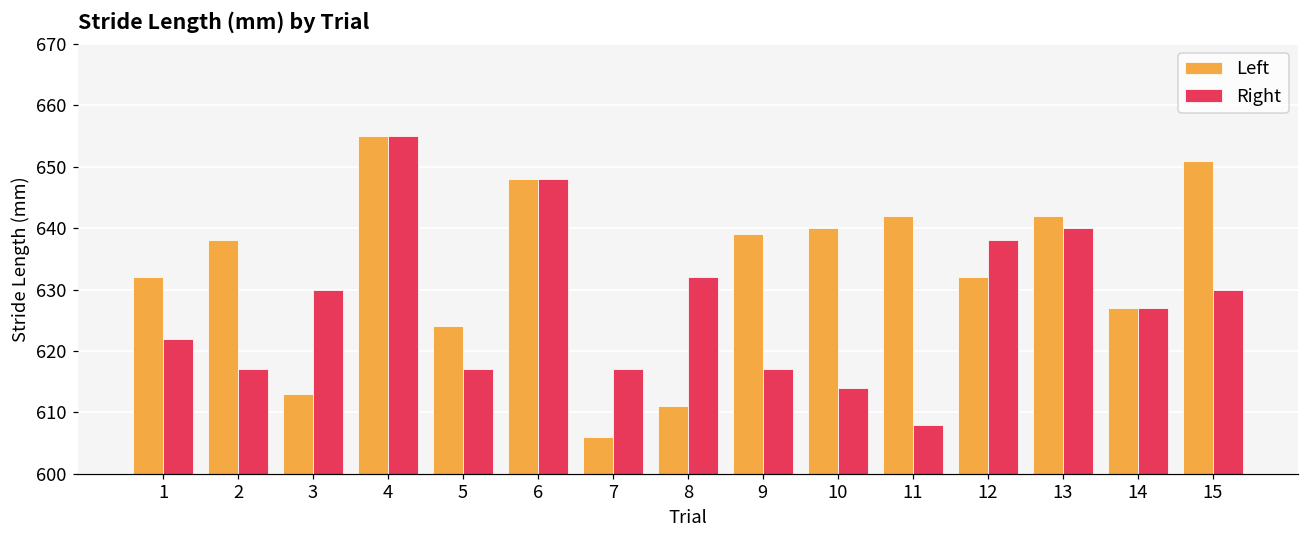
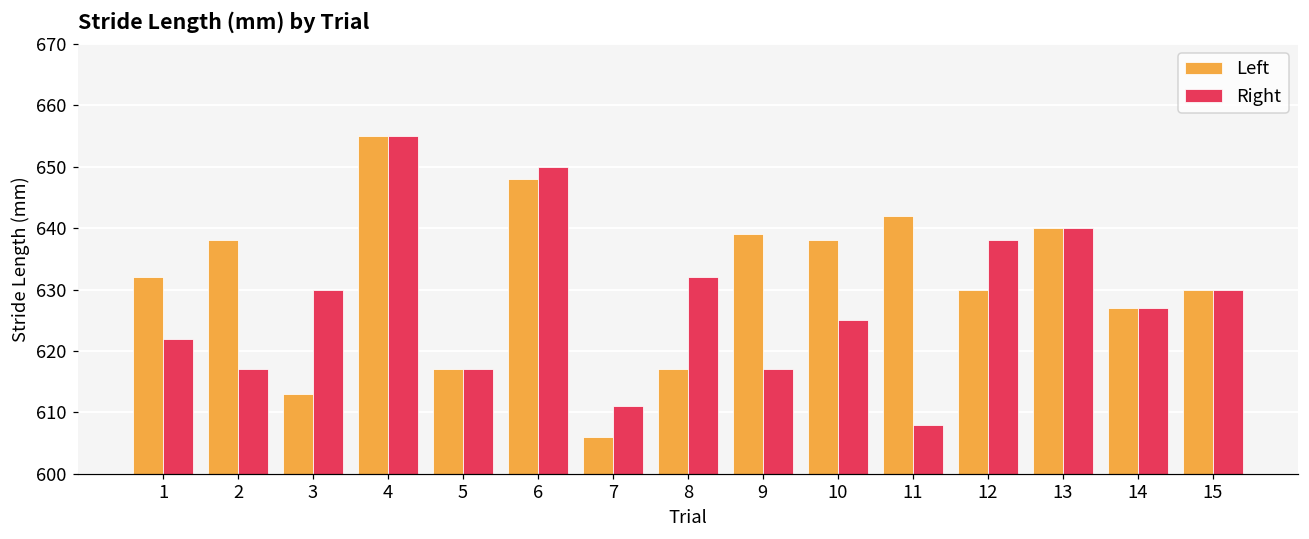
Left, 5: 624 -> 617
Right, 6: 648 -> 650
Right, 7: 617 -> 611
Left, 8: 611 -> 617
Left, 10: 640 -> 638
Right, 10: 614 -> 625
Left, 12: 632 -> 630
Left, 13: 642 -> 640
Left, 15: 651 -> 630
